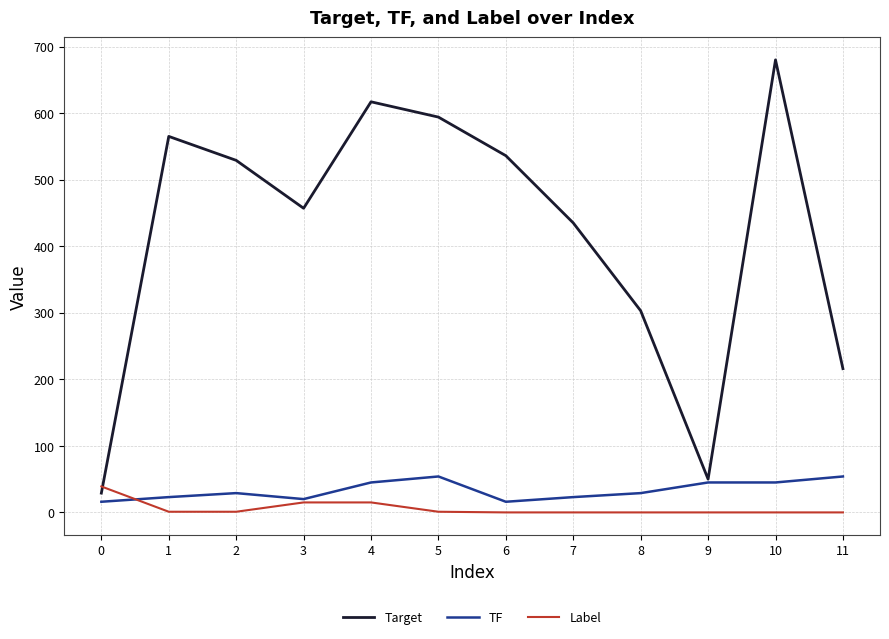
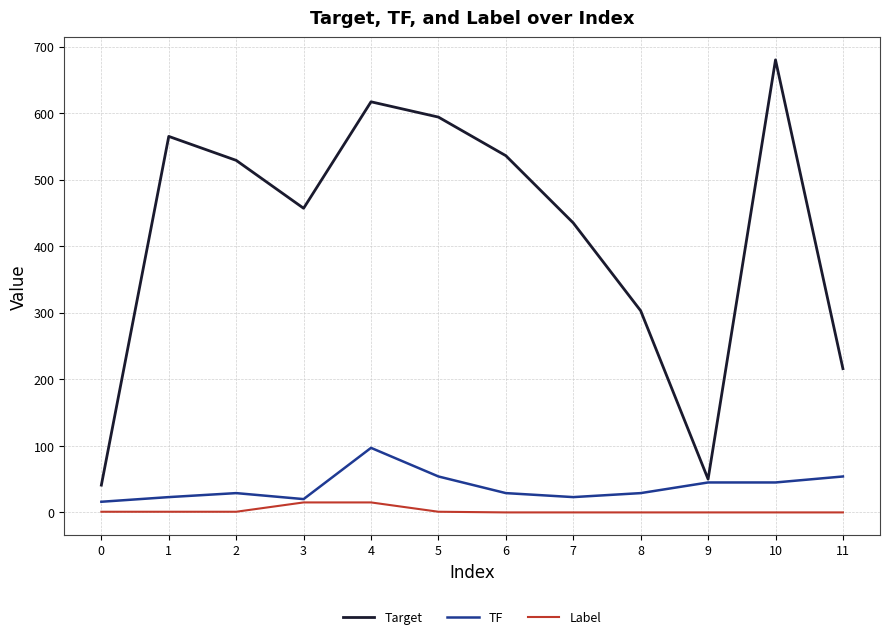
Target, 0: 30 -> 40
Label, 0: 40 -> 0
TF, 4: 50 -> 100
TF, 6: 20 -> 30
